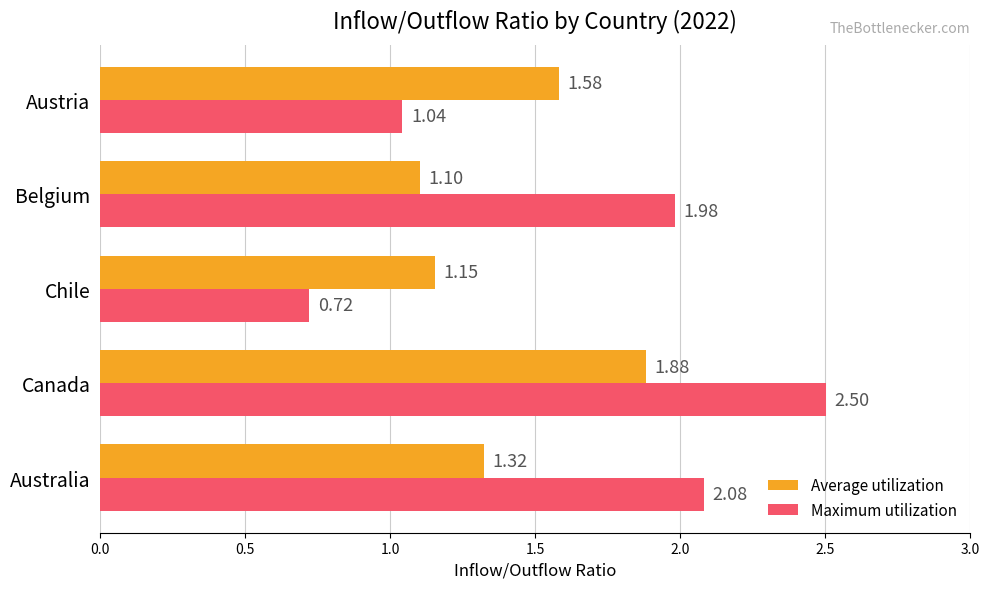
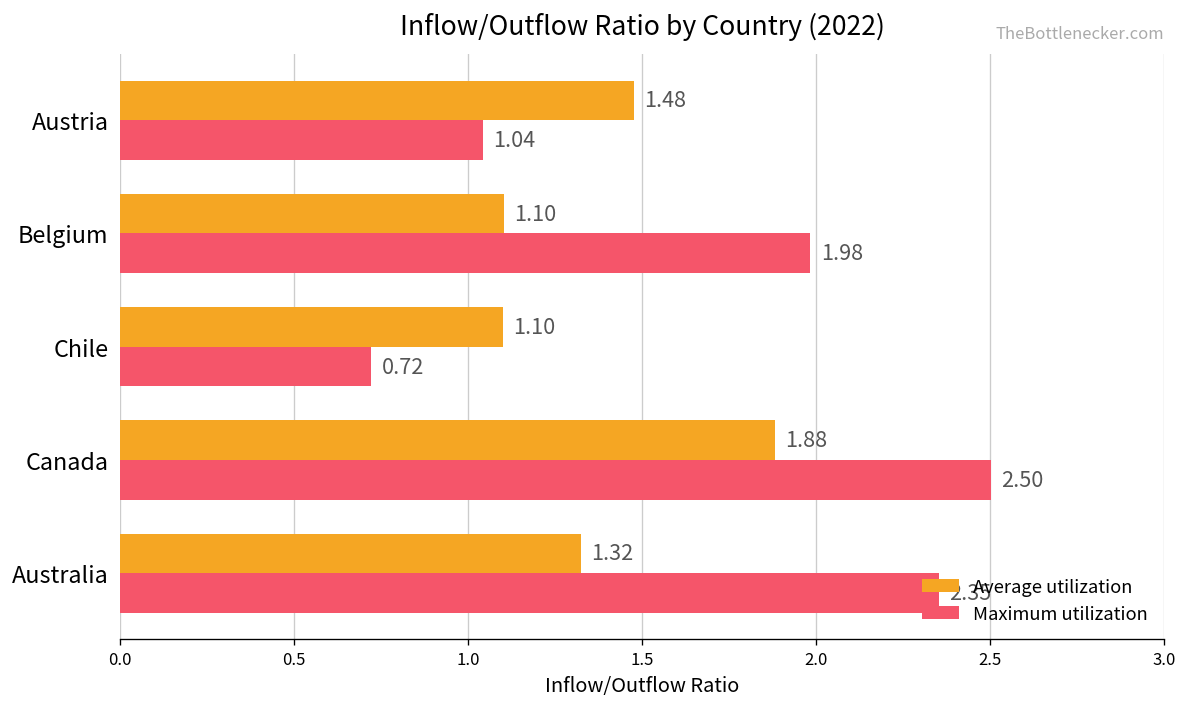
Average utilization, Austria: 1.58 -> 1.48
Average utilization, Chile: 1.15 -> 1.10
Maximum utilization, Australia: 2.08 -> 2.35
